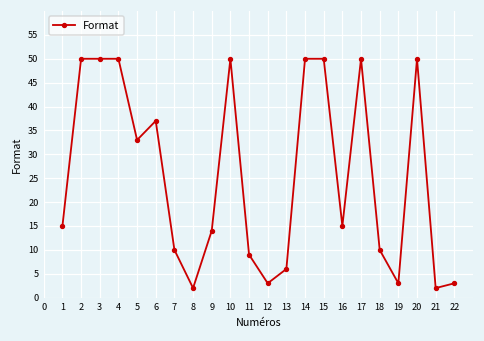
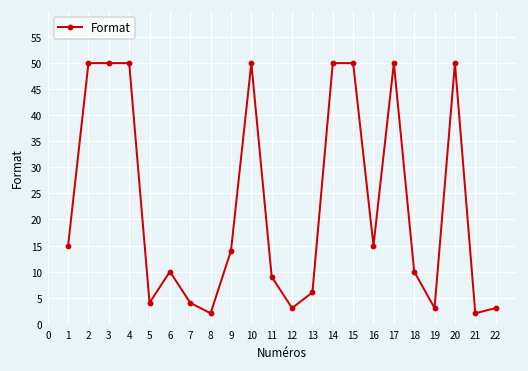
5: 33 -> 4
6: 37 -> 10
7: 10 -> 4
